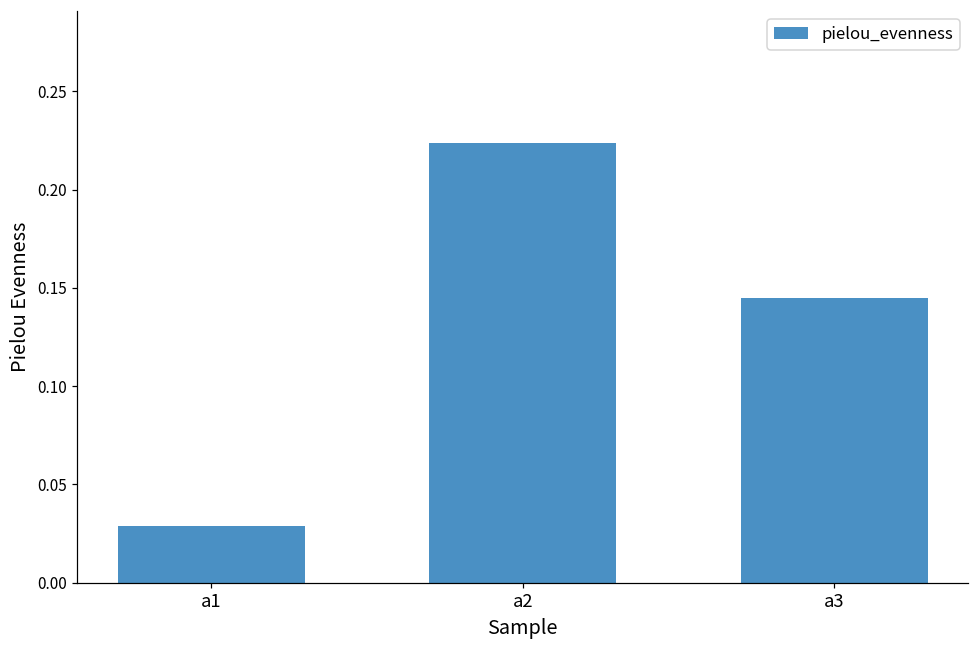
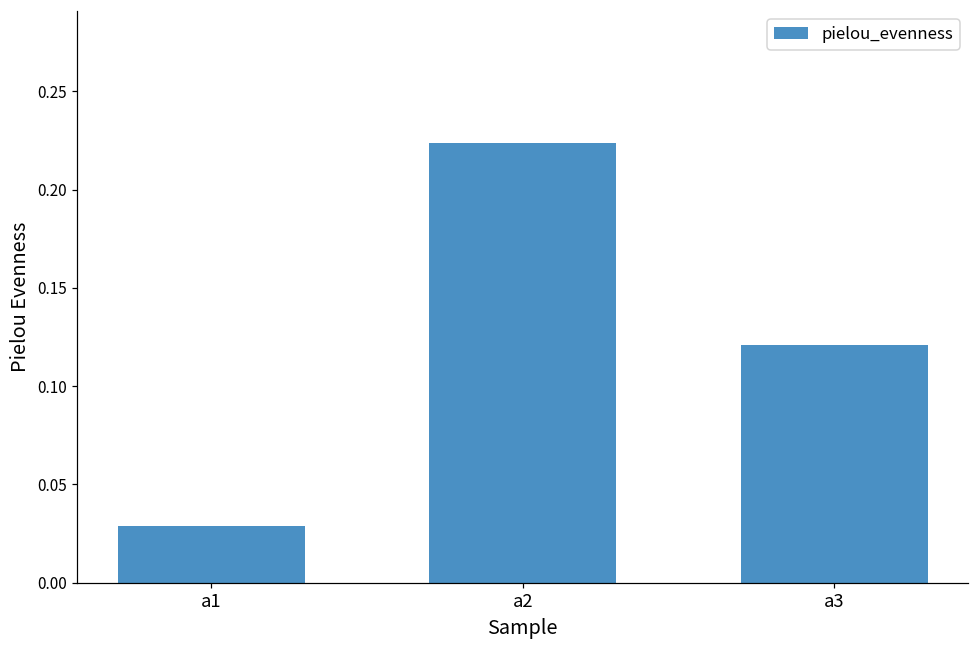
a3: 0.145 -> 0.121
